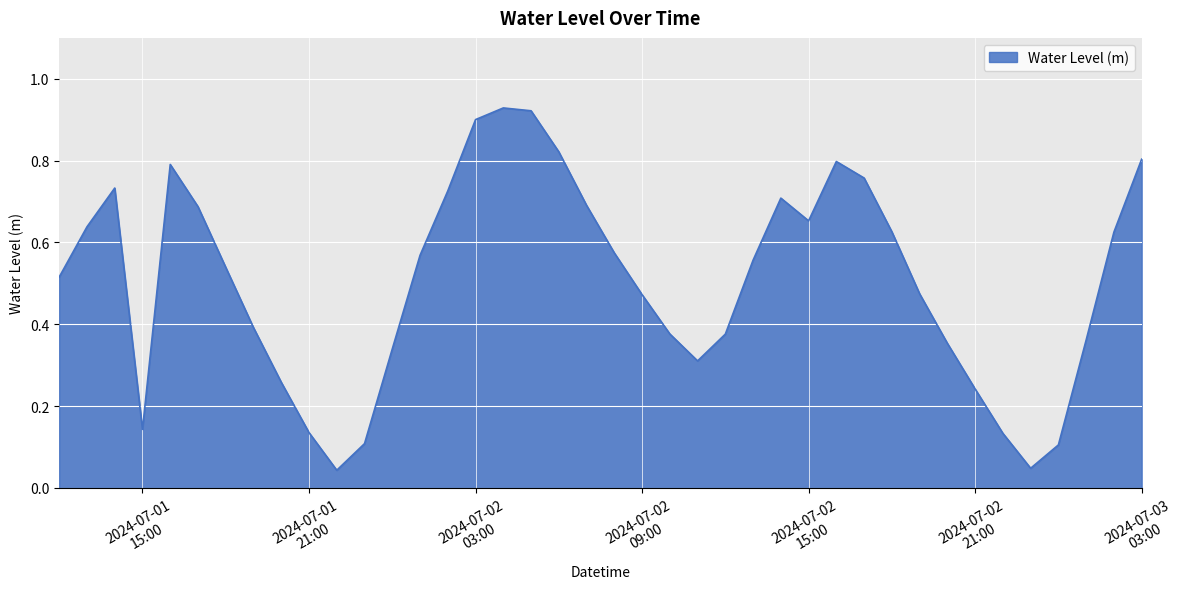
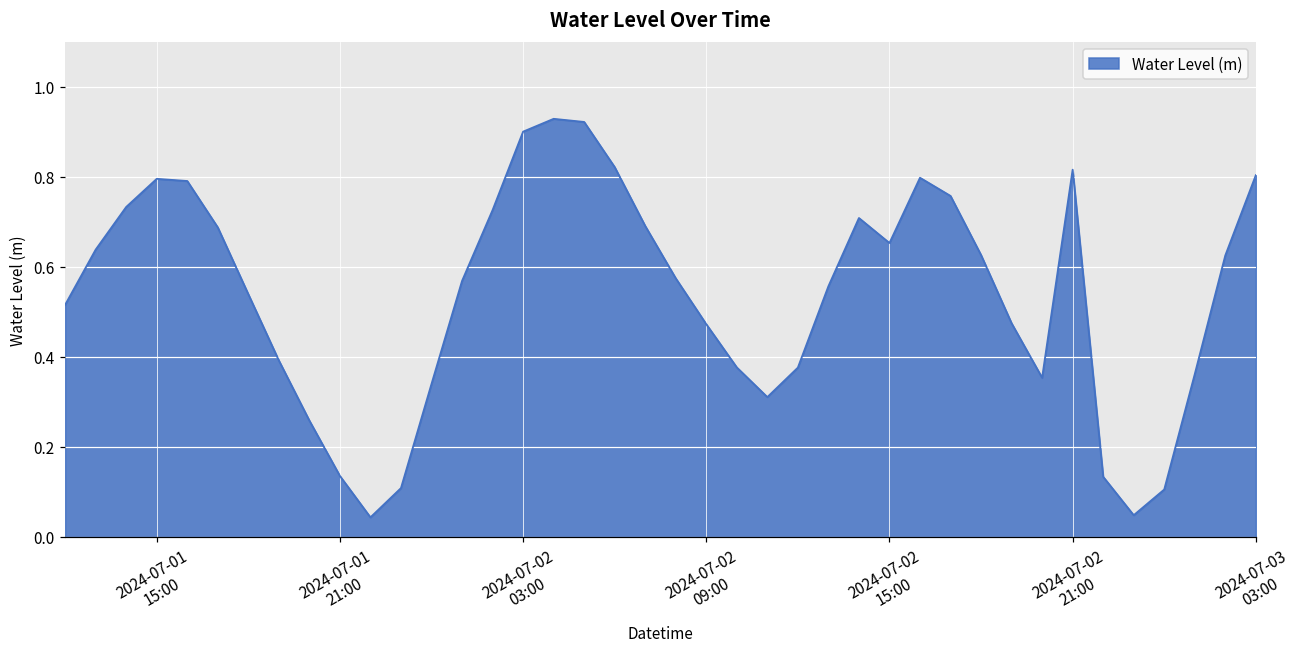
2024-07-01 15:00: 0.14 -> 0.80
2024-07-02 21:00: 0.24 -> 0.82
